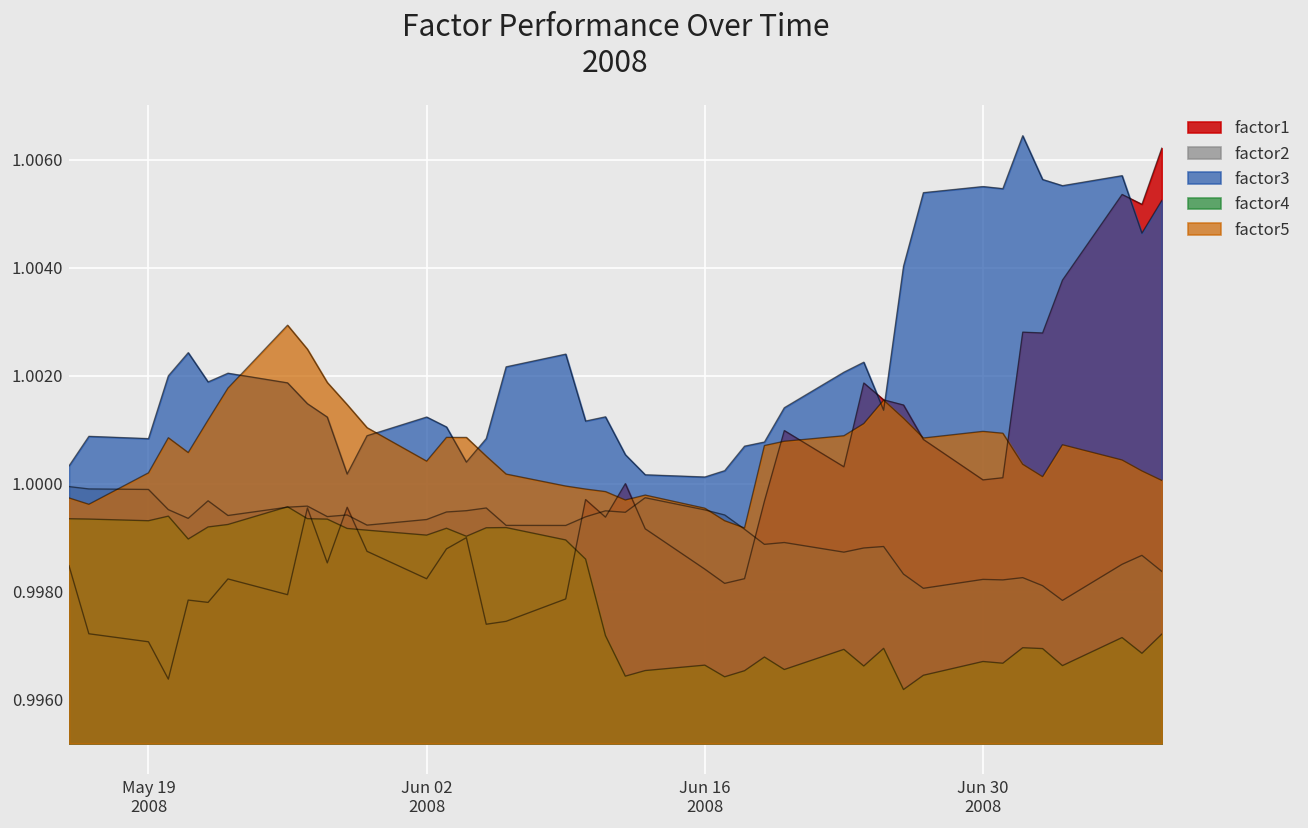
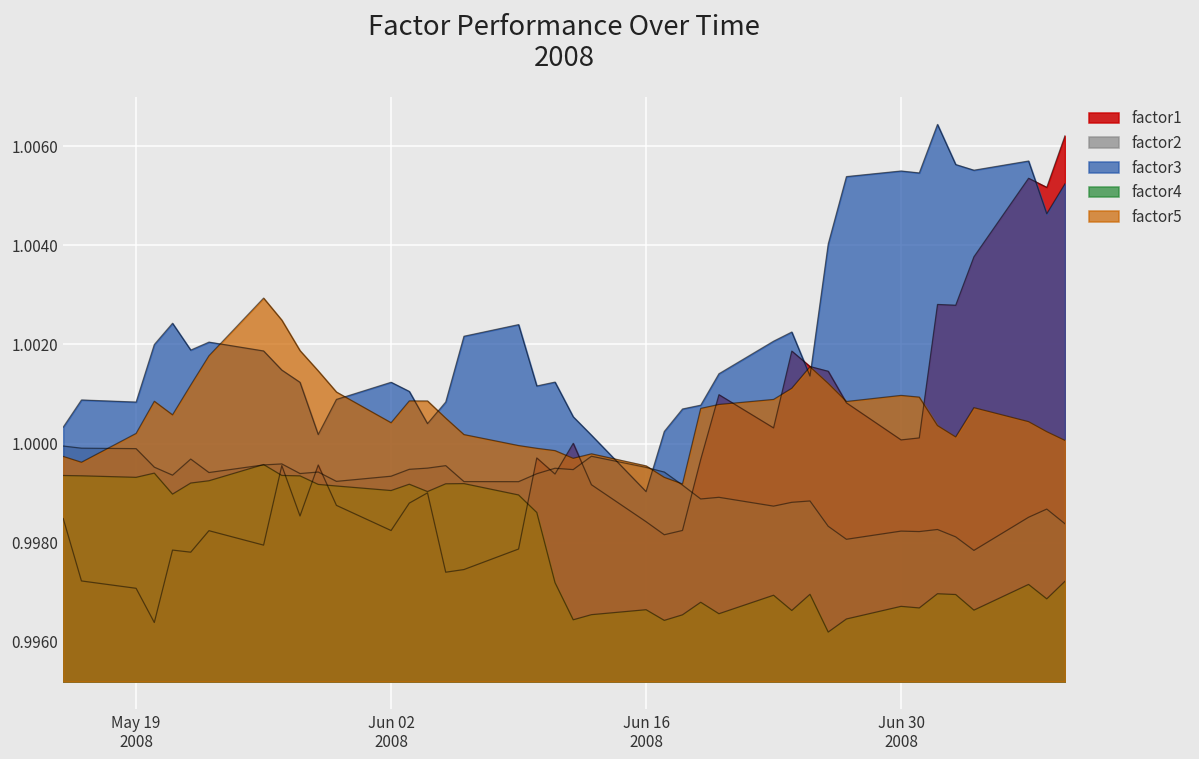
factor3, Jun 16 2008: 1.0001 -> 0.9990
